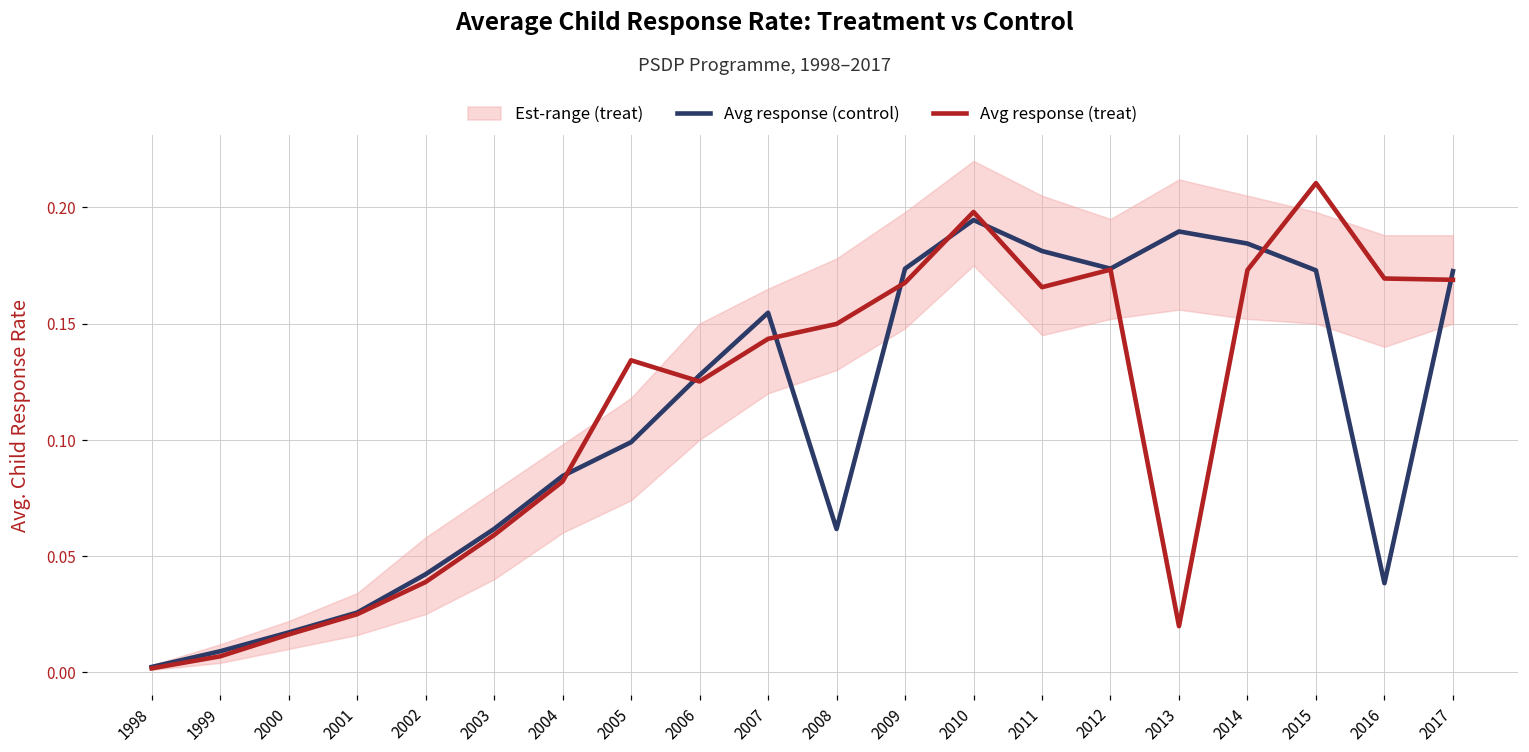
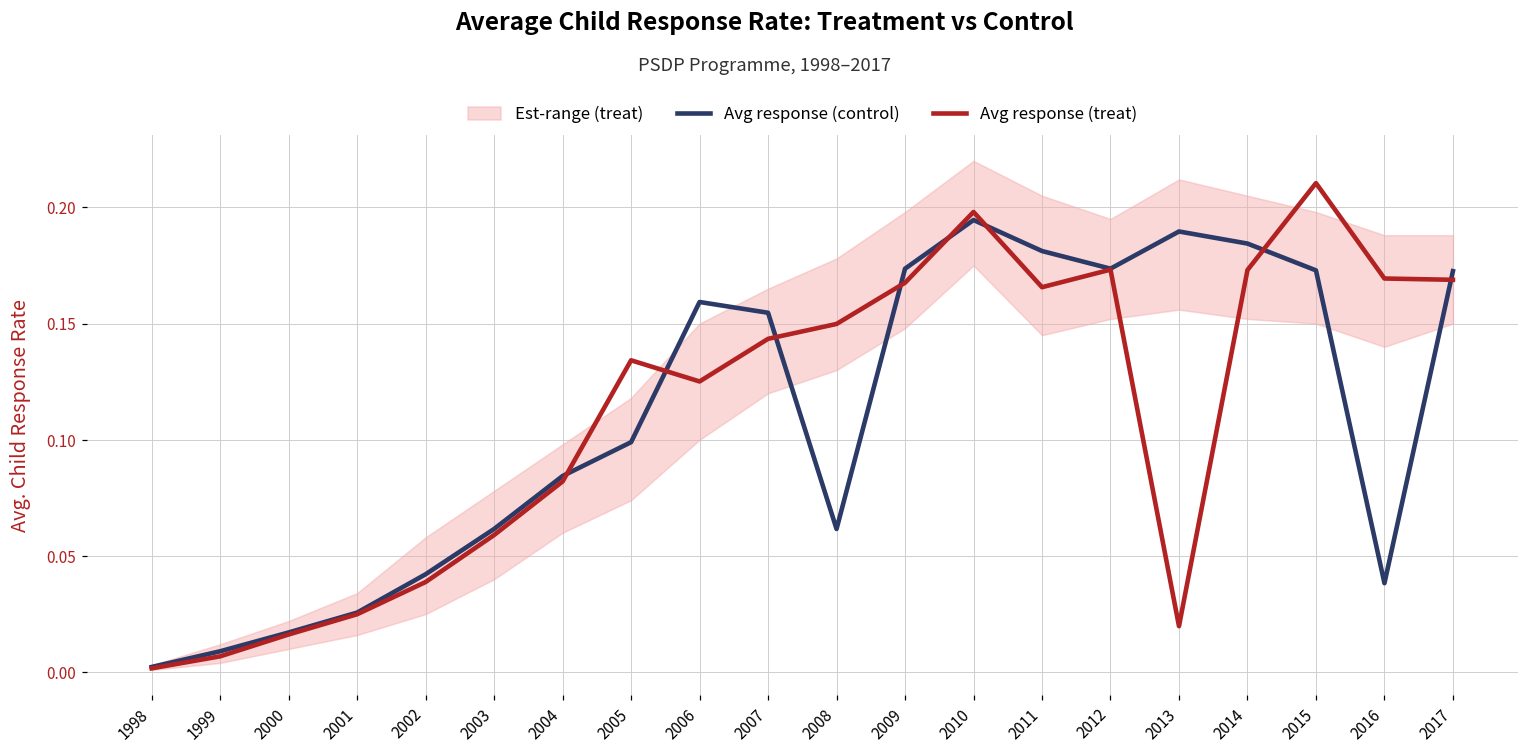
Avg response (control), 2006: 0.128 -> 0.159
